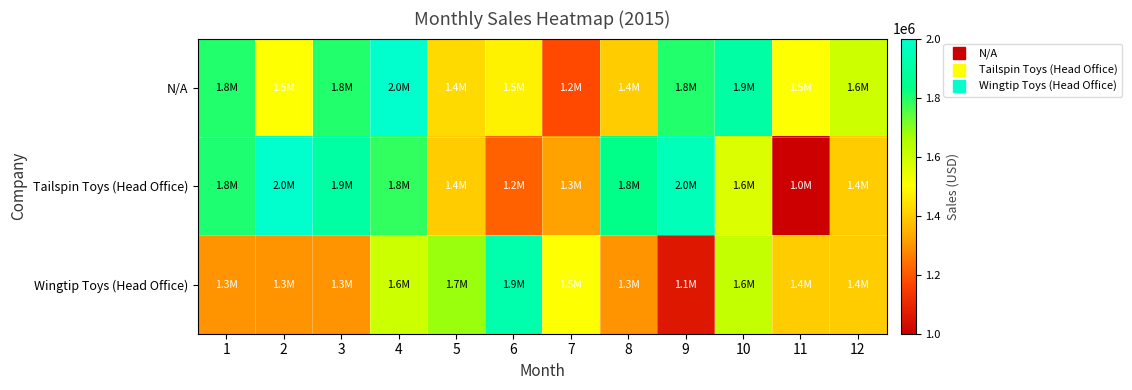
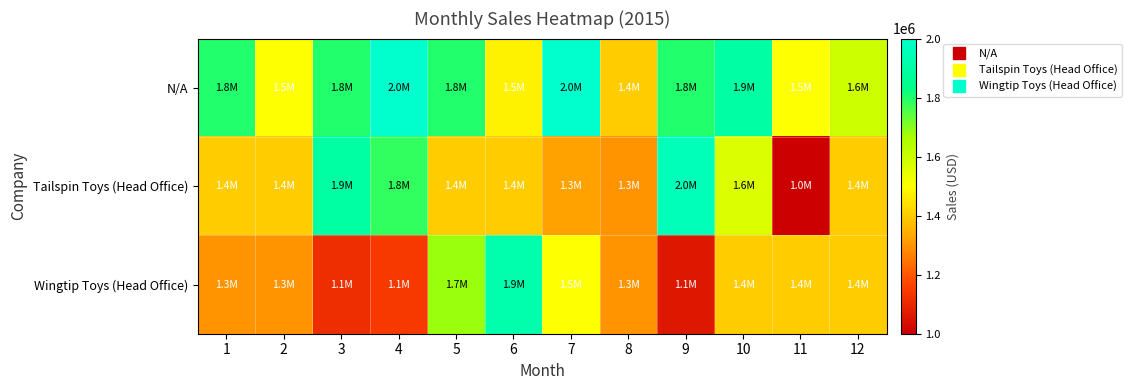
N/A, 5: 1.4M -> 1.8M
N/A, 7: 1.2M -> 2.0M
Tailspin Toys (Head Office), 1: 1.8M -> 1.4M
Tailspin Toys (Head Office), 2: 2.0M -> 1.4M
Tailspin Toys (Head Office), 6: 1.2M -> 1.4M
Tailspin Toys (Head Office), 8: 1.8M -> 1.3M
Wingtip Toys (Head Office), 3: 1.3M -> 1.1M
Wingtip Toys (Head Office), 4: 1.6M -> 1.1M
Wingtip Toys (Head Office), 10: 1.6M -> 1.4M
